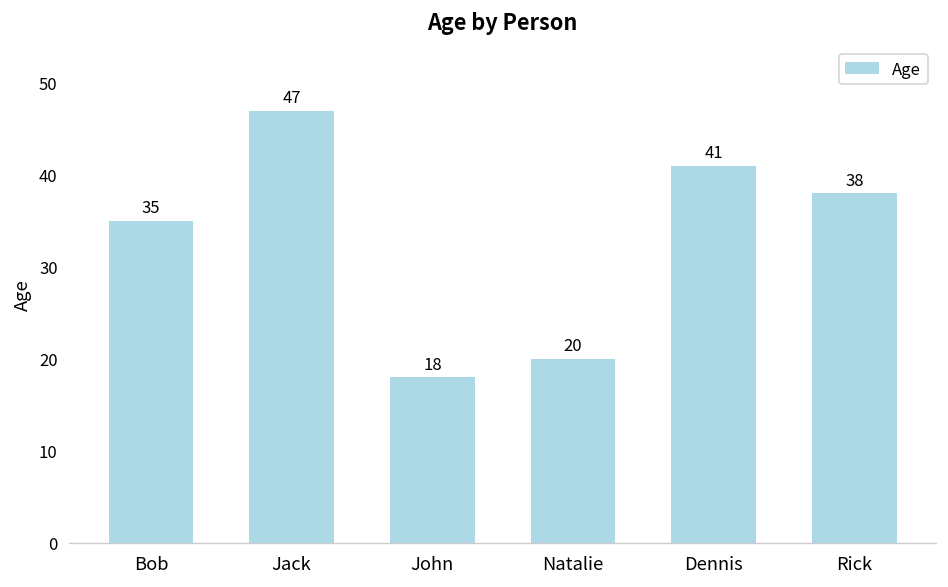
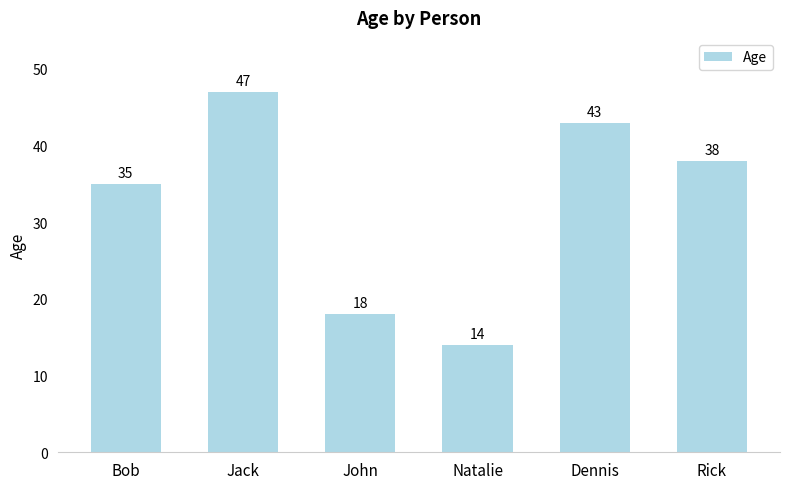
Natalie: 20 -> 14
Dennis: 41 -> 43
